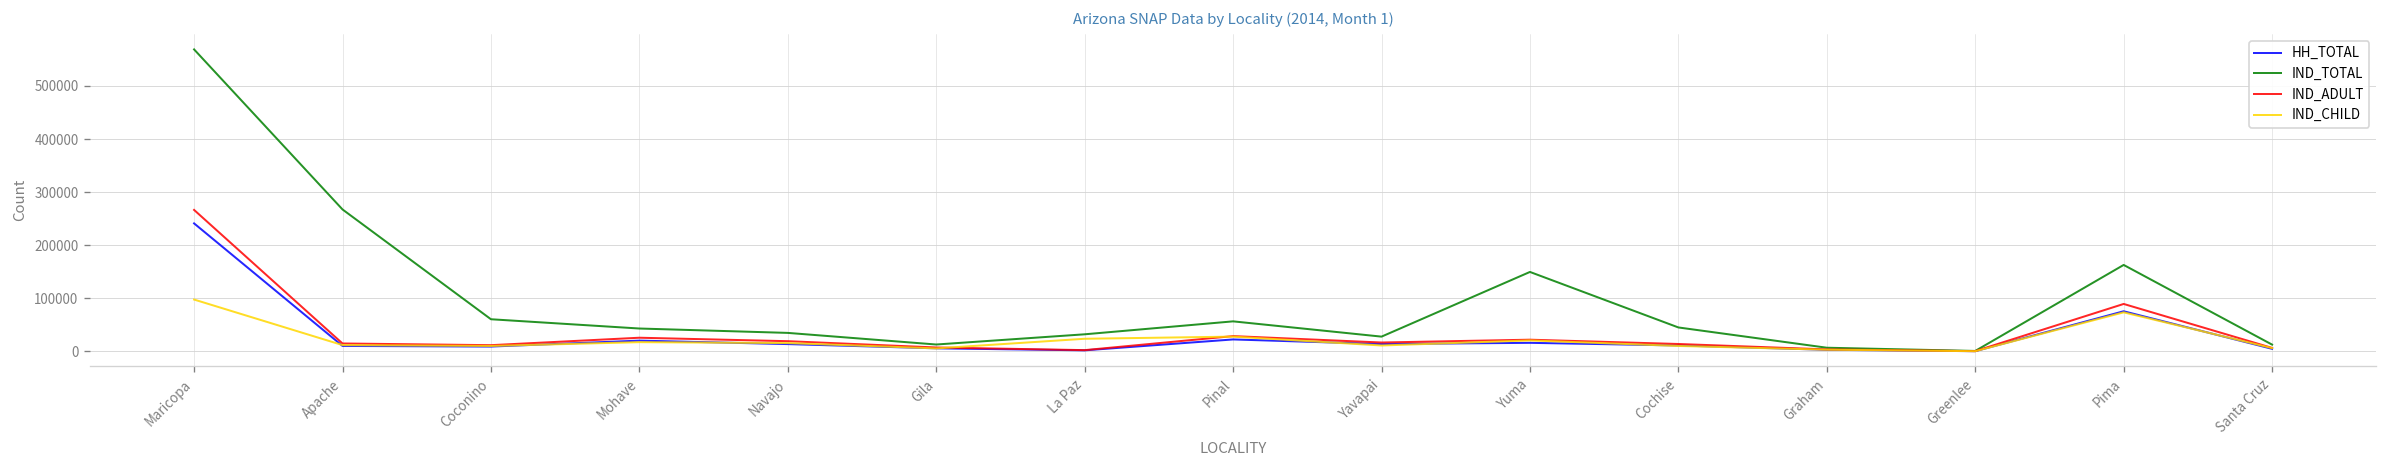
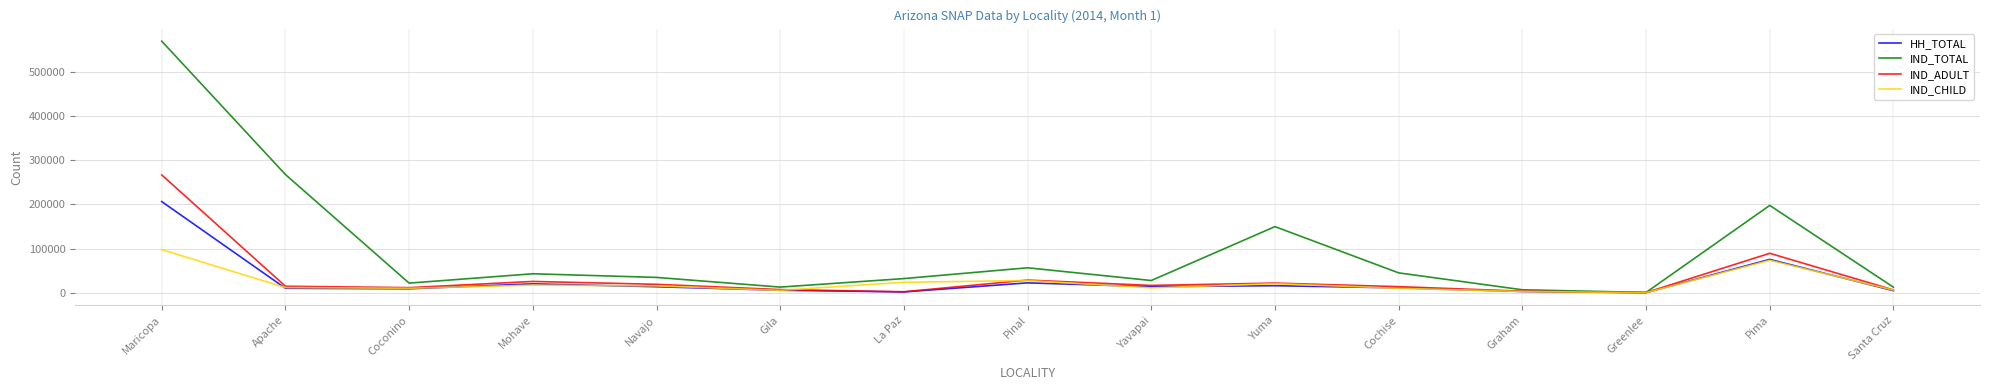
HH_TOTAL, Maricopa: 240000 -> 210000
IND_TOTAL, Coconino: 60000 -> 20000
IND_TOTAL, Pima: 160000 -> 200000
